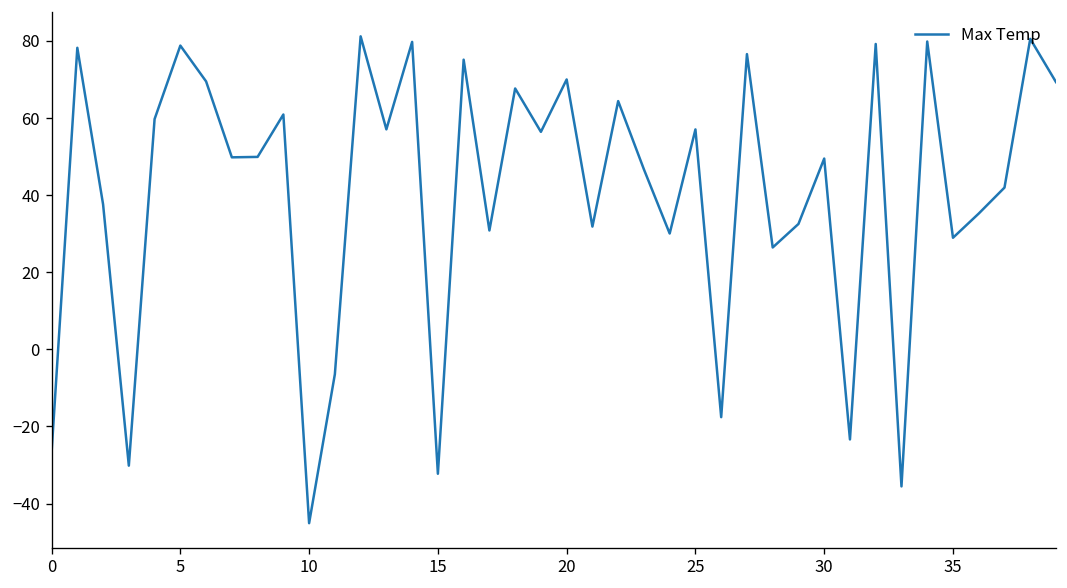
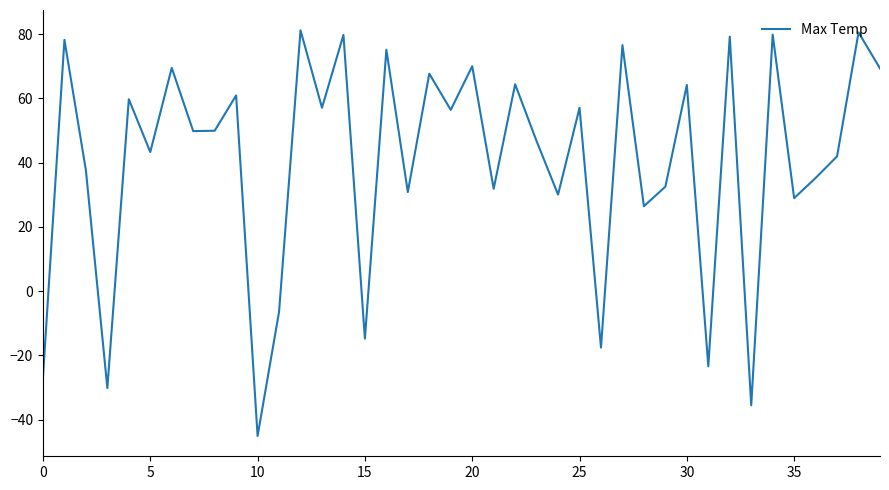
5: 79 -> 43
15: -32 -> -15
30: 49 -> 64
